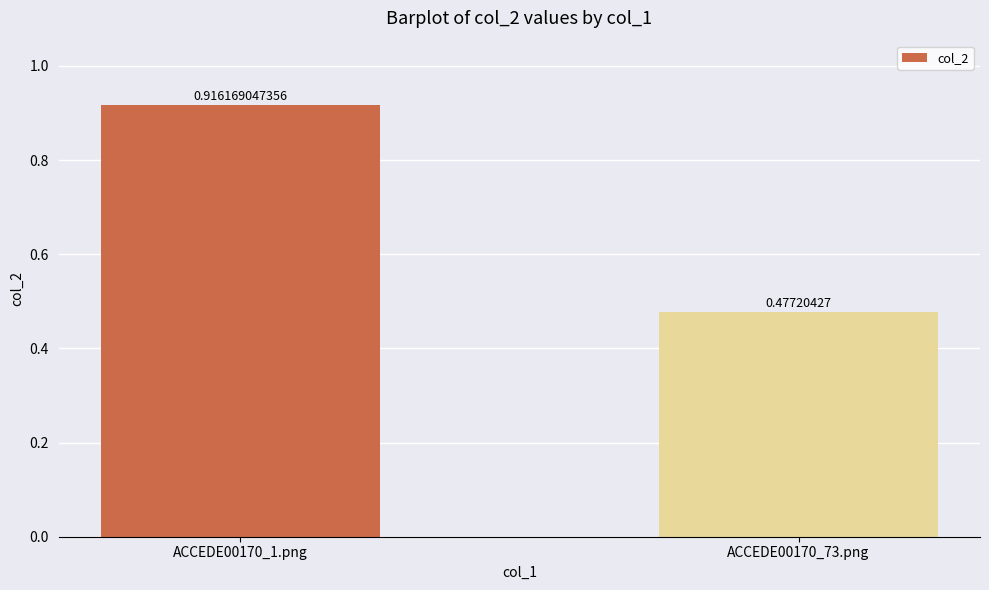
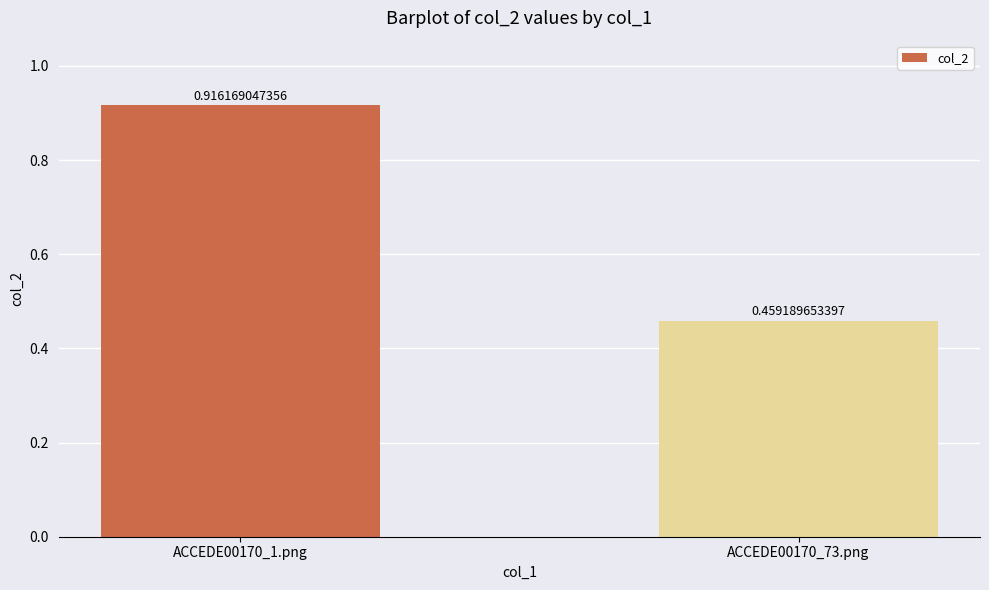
ACCEDE00170_73.png: 0.47720427 -> 0.459189653397
